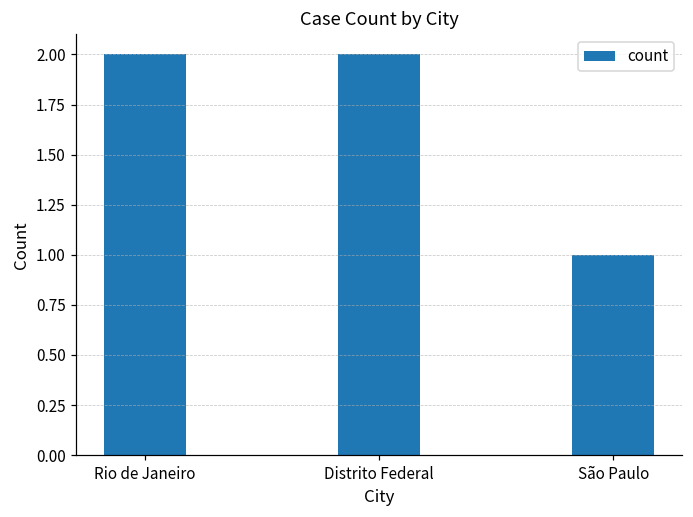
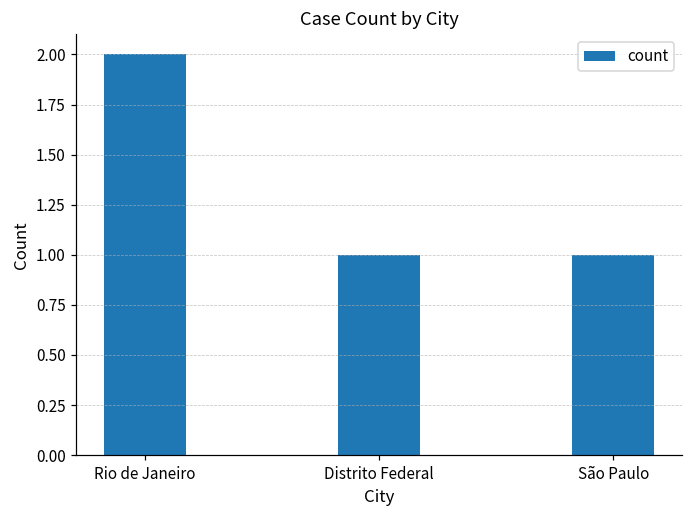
Distrito Federal: 2 -> 1
